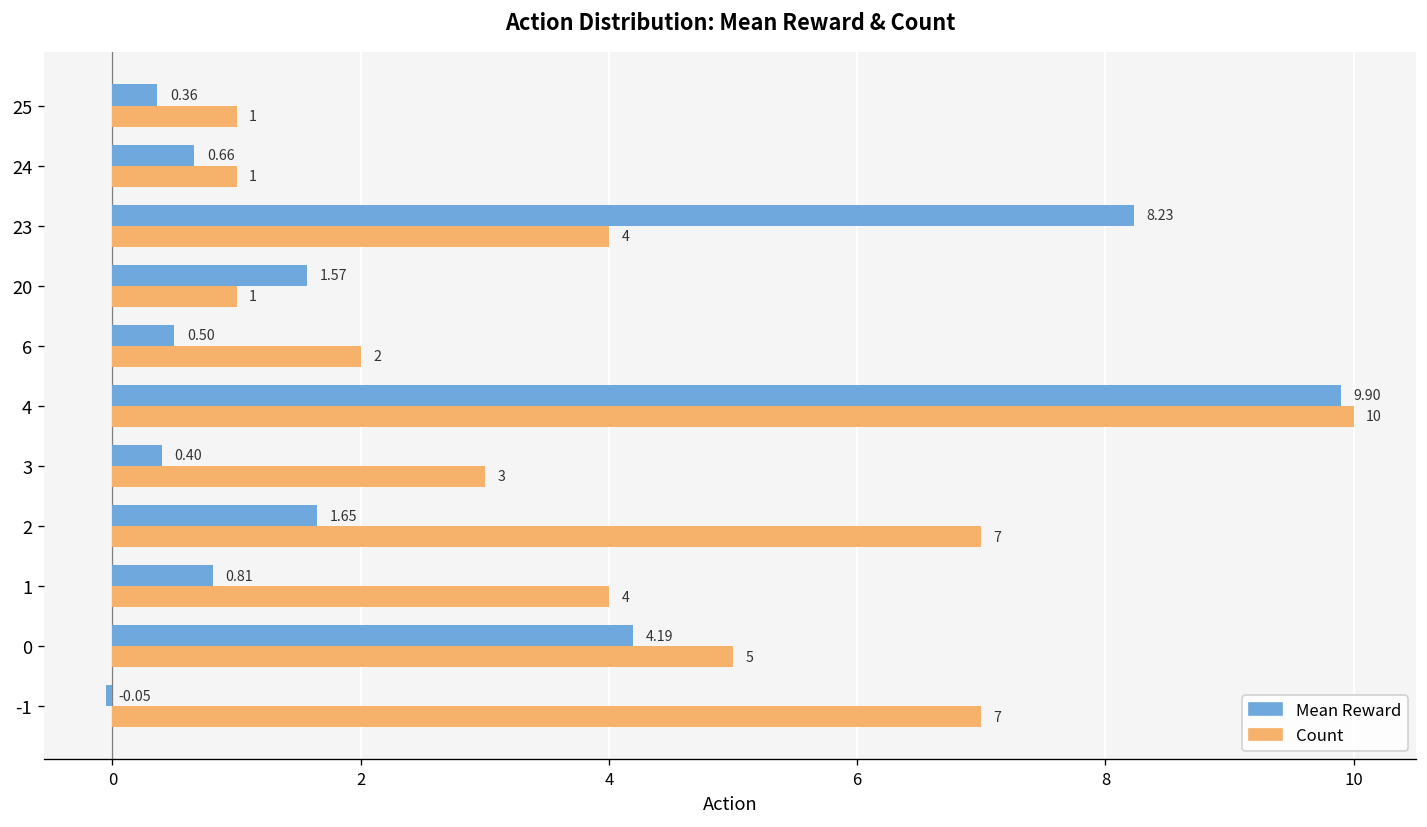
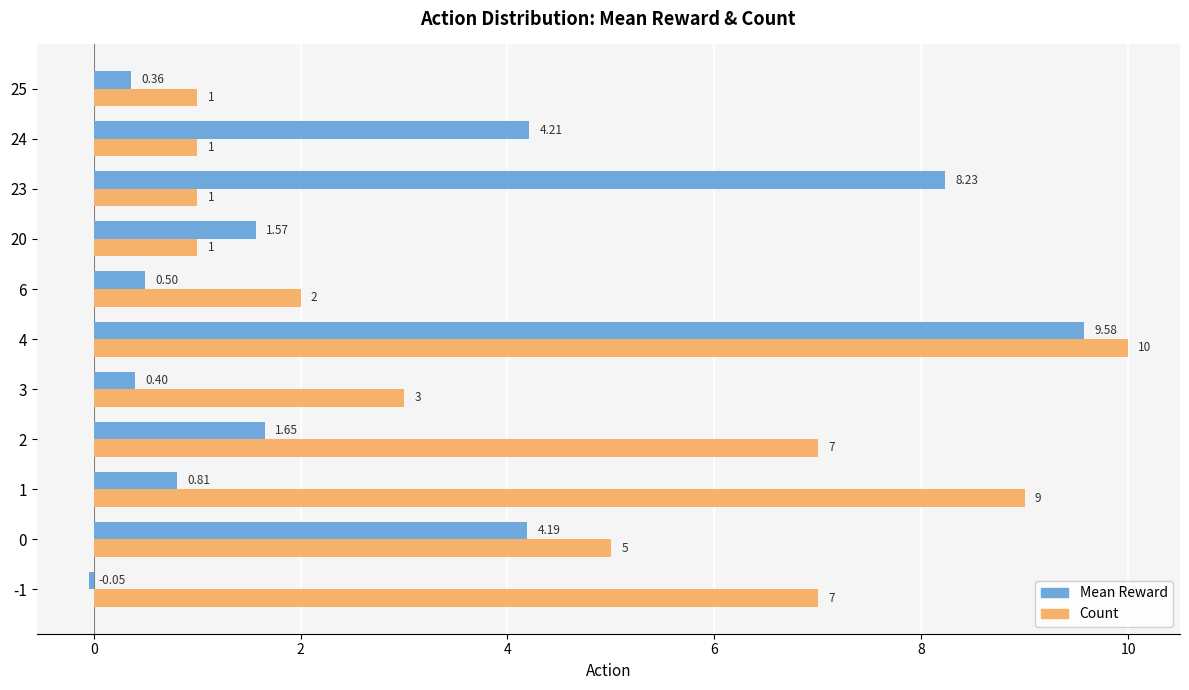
Mean Reward, 24: 0.66 -> 4.21
Count, 23: 4 -> 1
Mean Reward, 4: 9.90 -> 9.58
Count, 1: 4 -> 9
